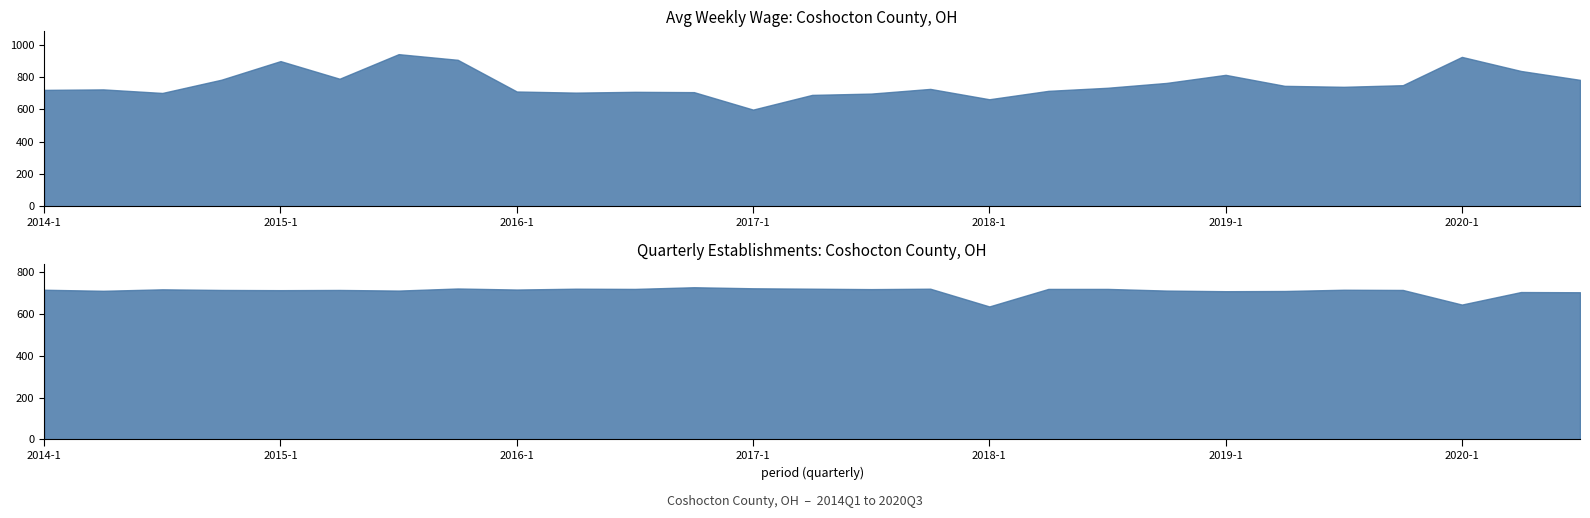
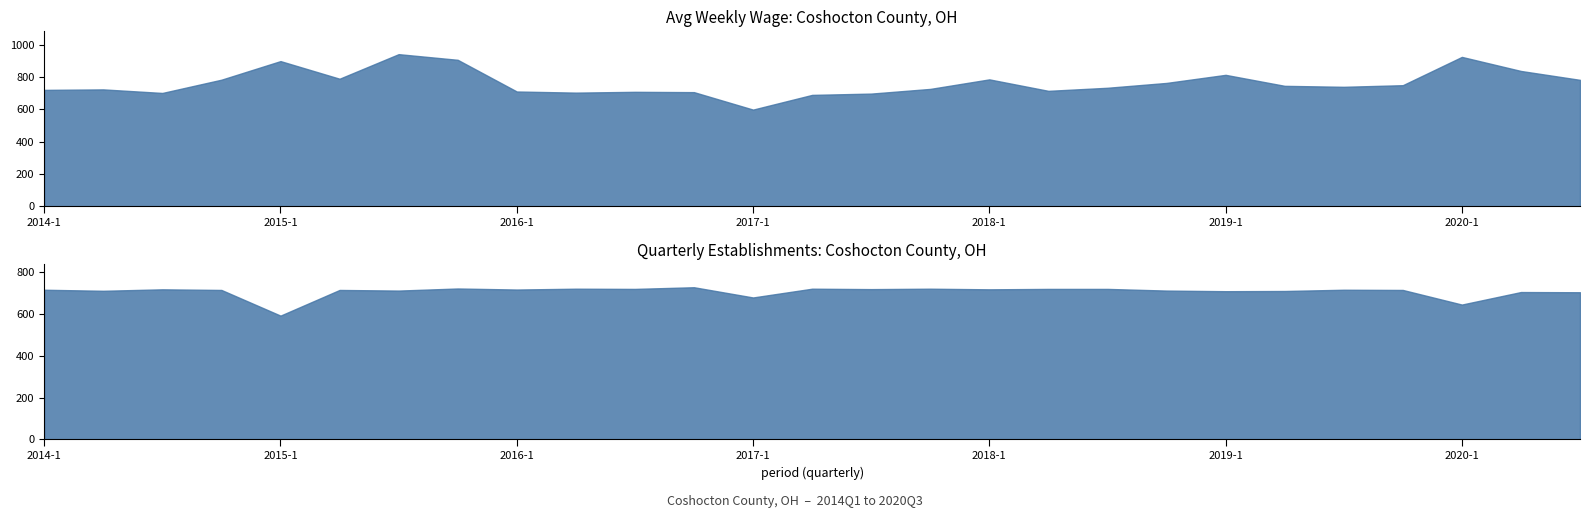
Avg Weekly Wage: Coshocton County, OH, 2018-1: 660 -> 790
Quarterly Establishments: Coshocton County, OH, 2015-1: 720 -> 590
Quarterly Establishments: Coshocton County, OH, 2017-1: 720 -> 680
Quarterly Establishments: Coshocton County, OH, 2018-1: 640 -> 720
